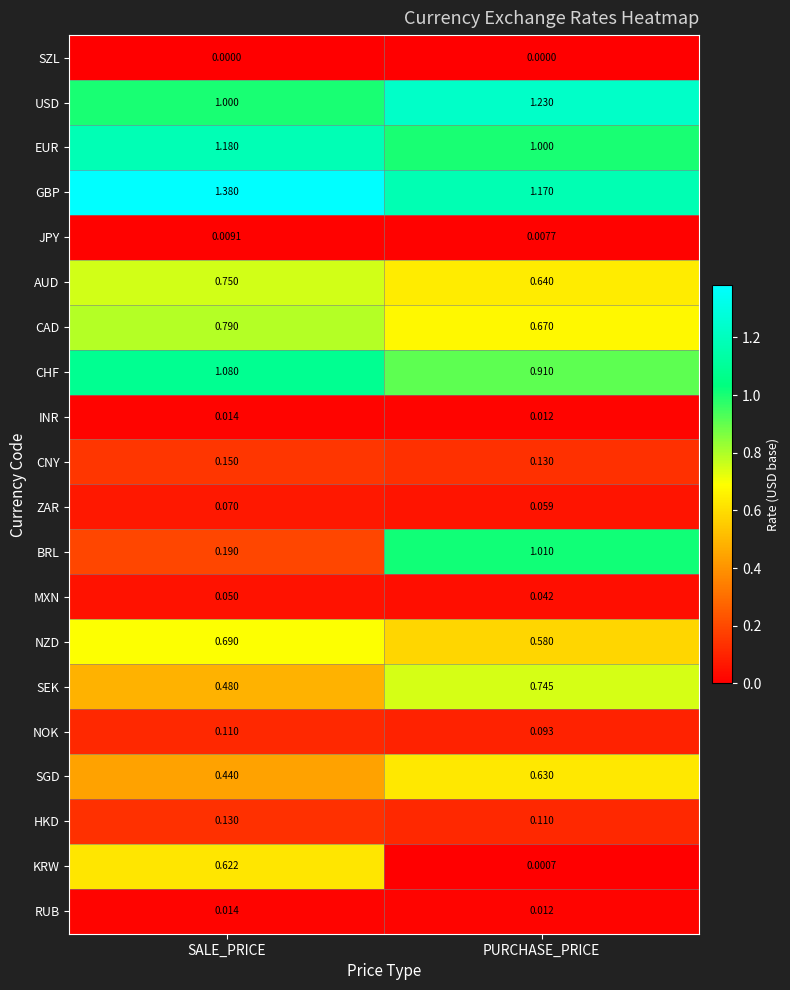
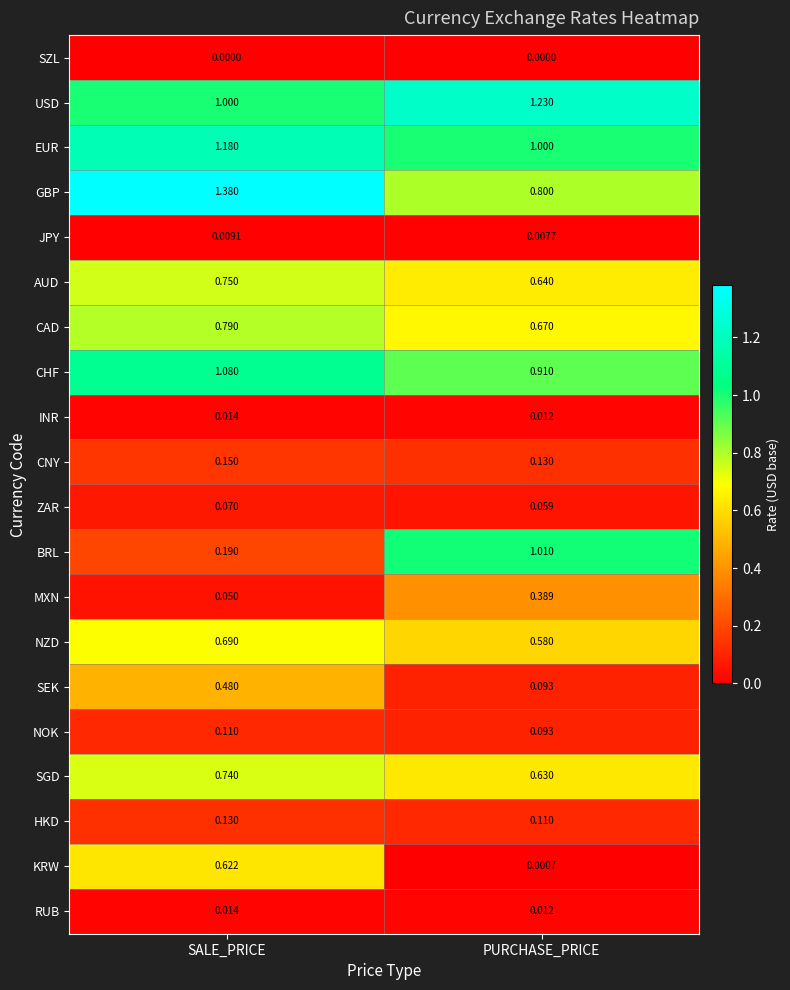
GBP, PURCHASE_PRICE: 1.170 -> 0.800
MXN, PURCHASE_PRICE: 0.042 -> 0.389
SEK, PURCHASE_PRICE: 0.745 -> 0.093
SGD, SALE_PRICE: 0.440 -> 0.740
